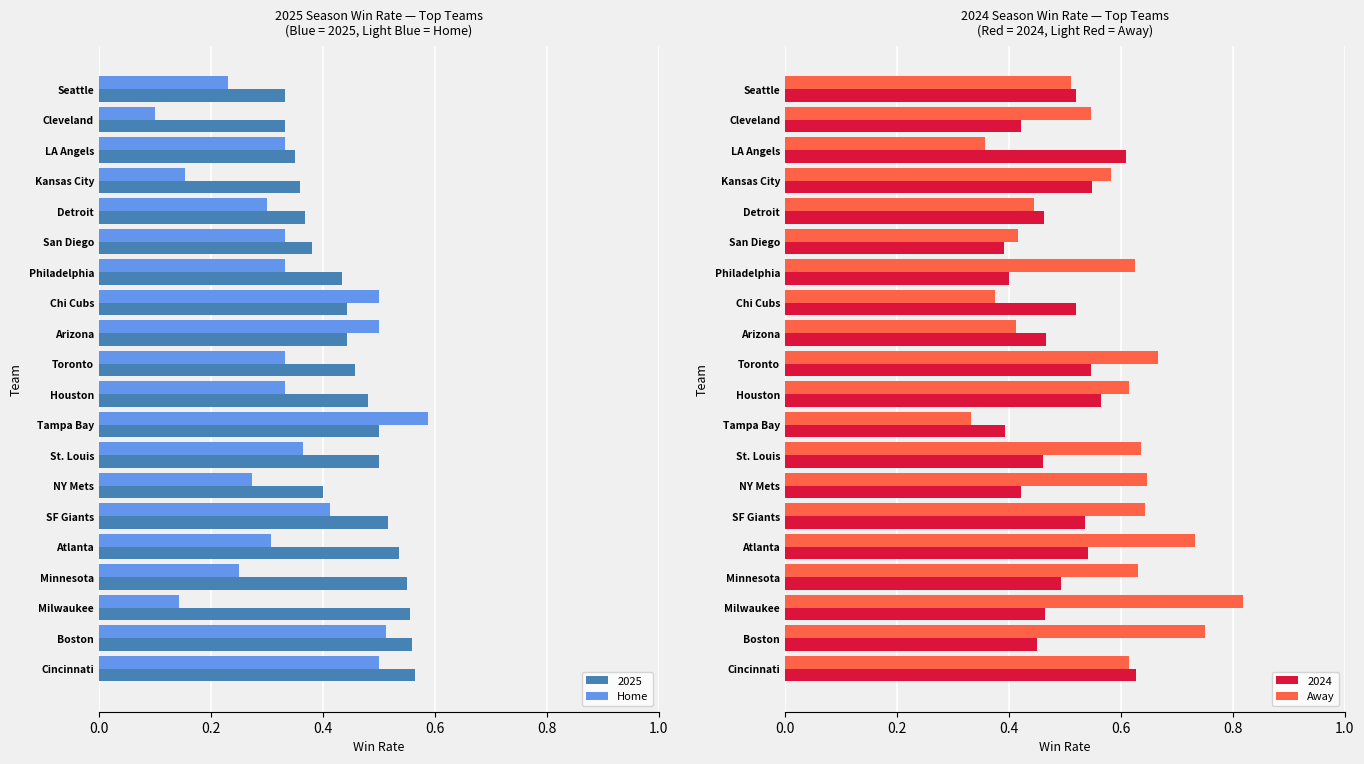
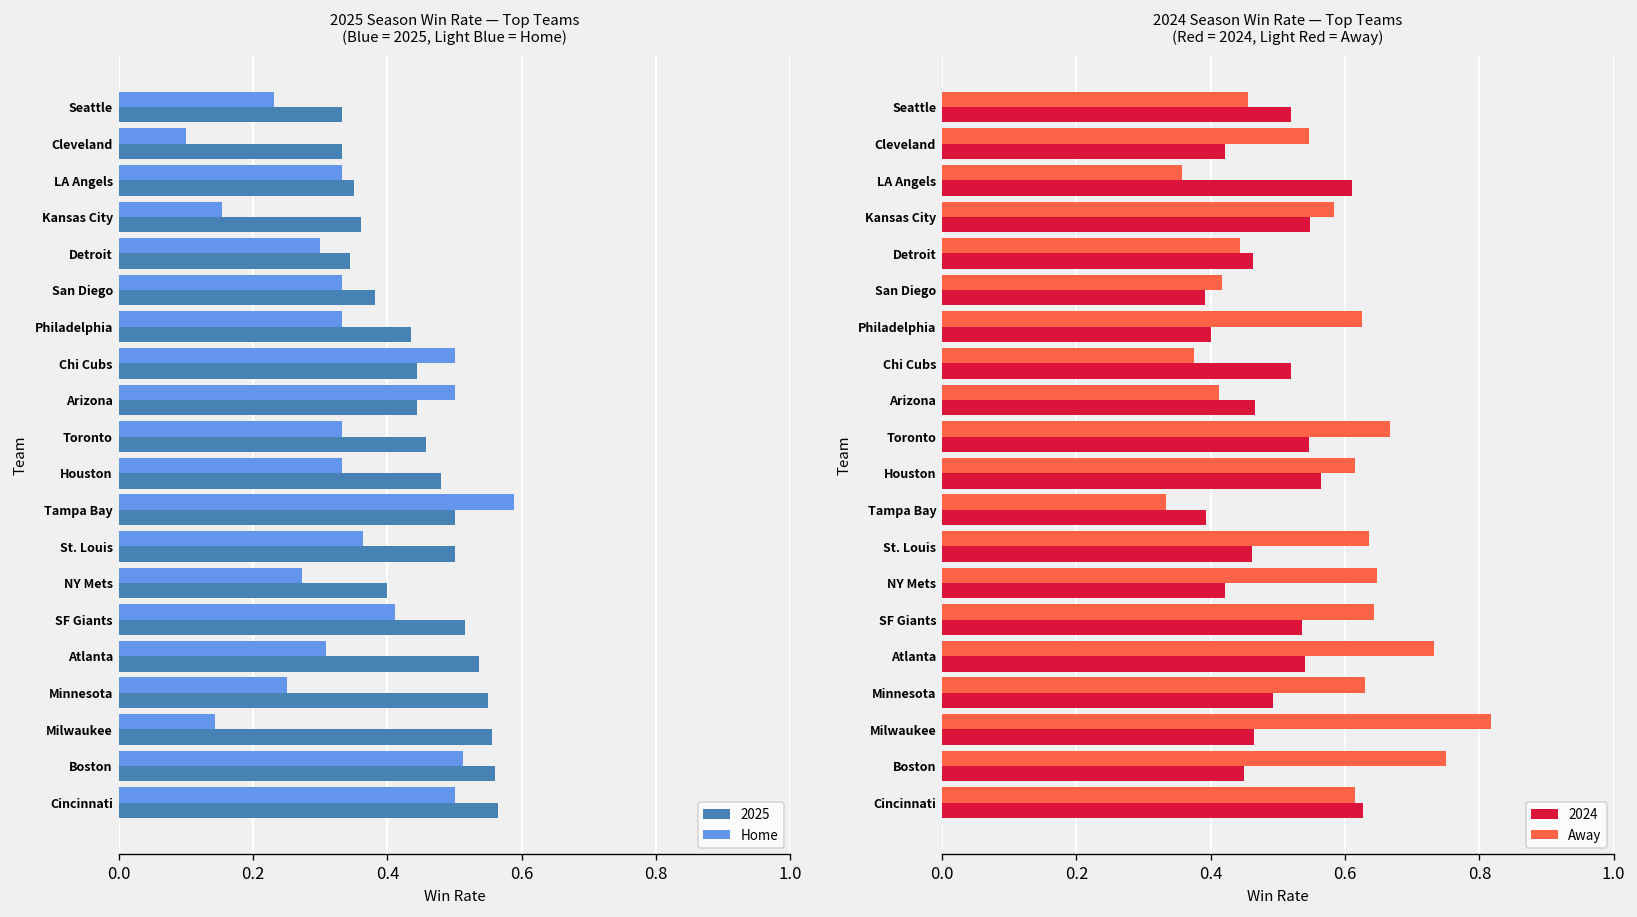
2025 Season Win Rate — Top Teams (Blue = 2025, Light Blue = Home), 2025, Detroit: 0.37 -> 0.34
2024 Season Win Rate — Top Teams (Red = 2024, Light Red = Away), Away, Seattle: 0.51 -> 0.46
